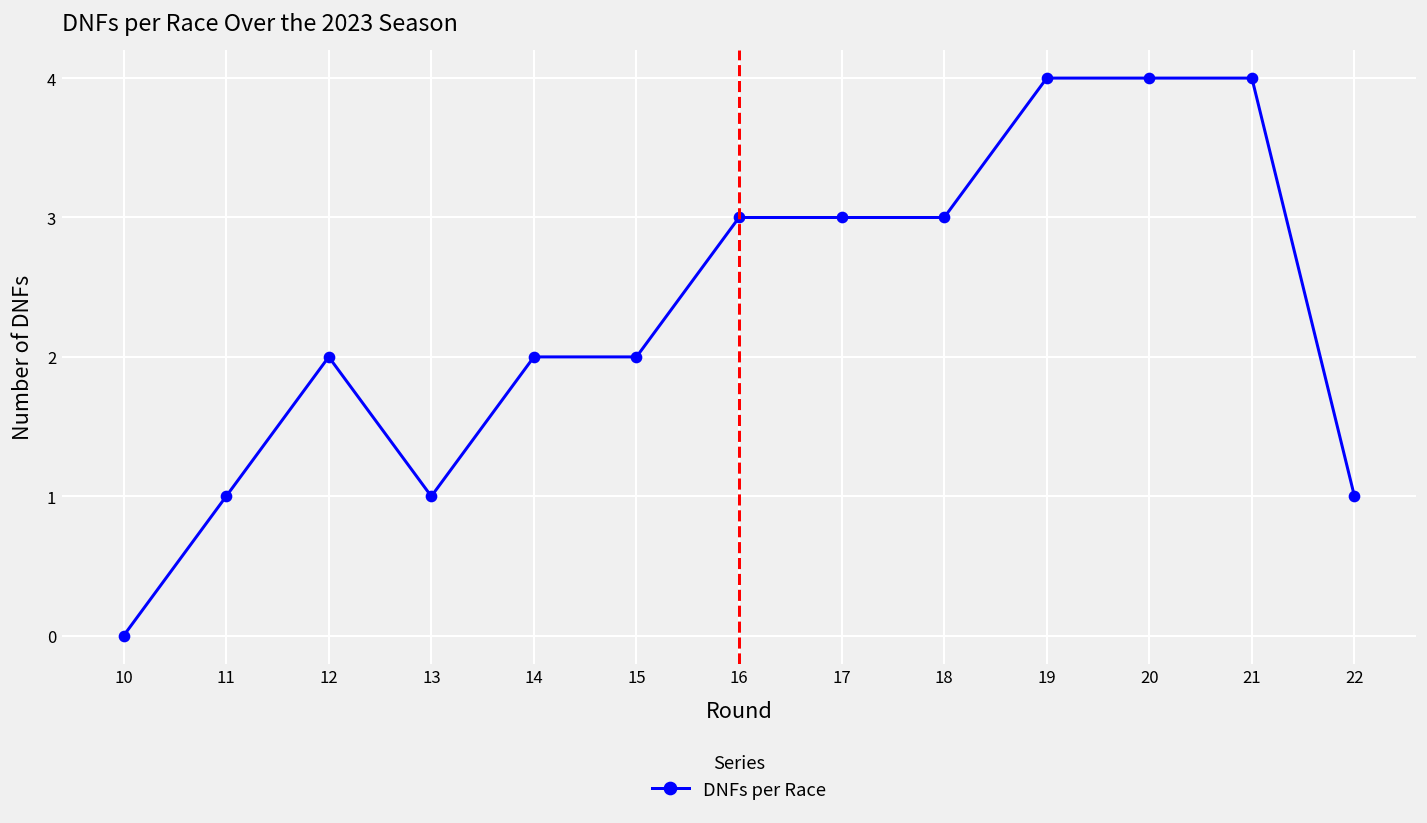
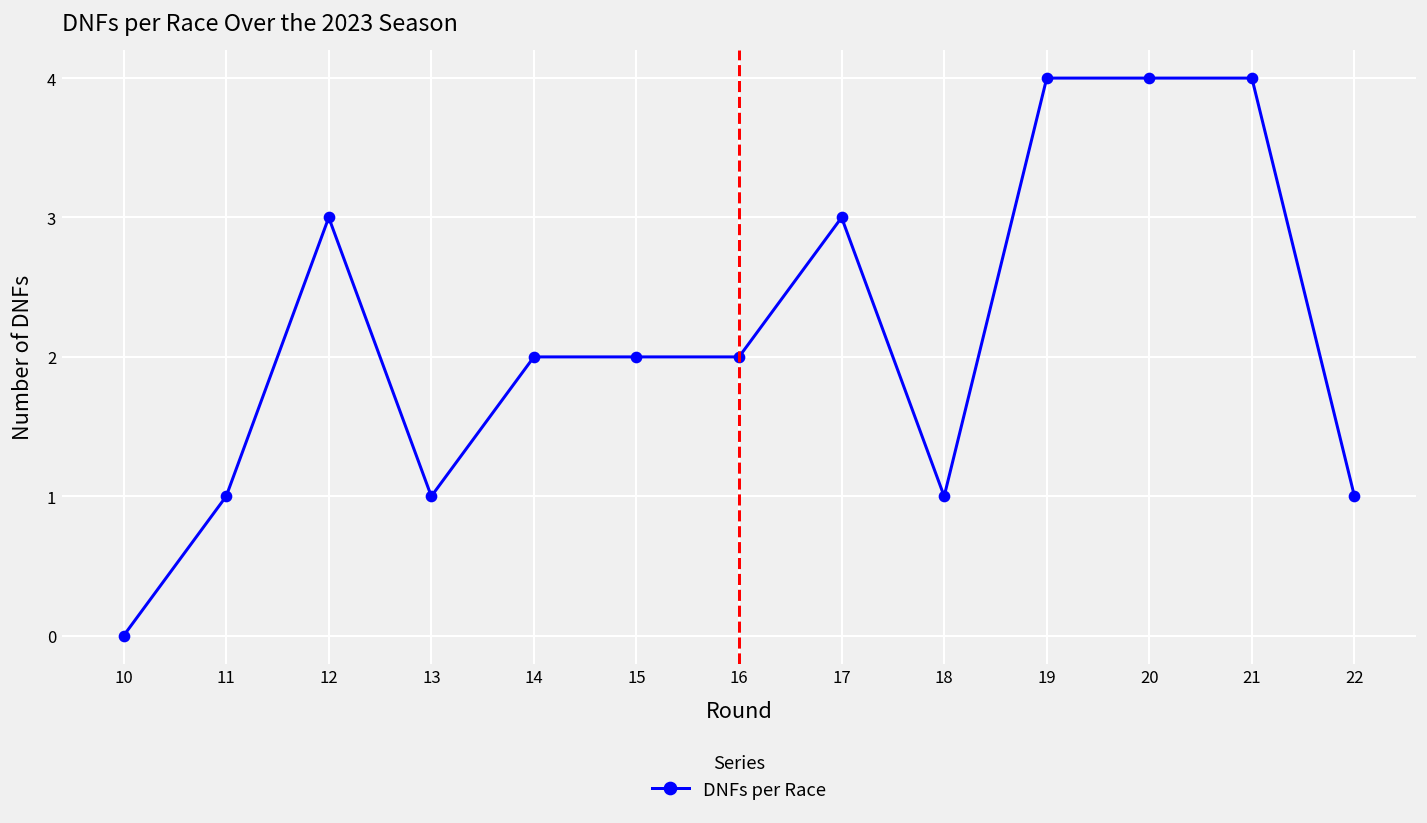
12: 2 -> 3
16: 3 -> 2
18: 3 -> 1
